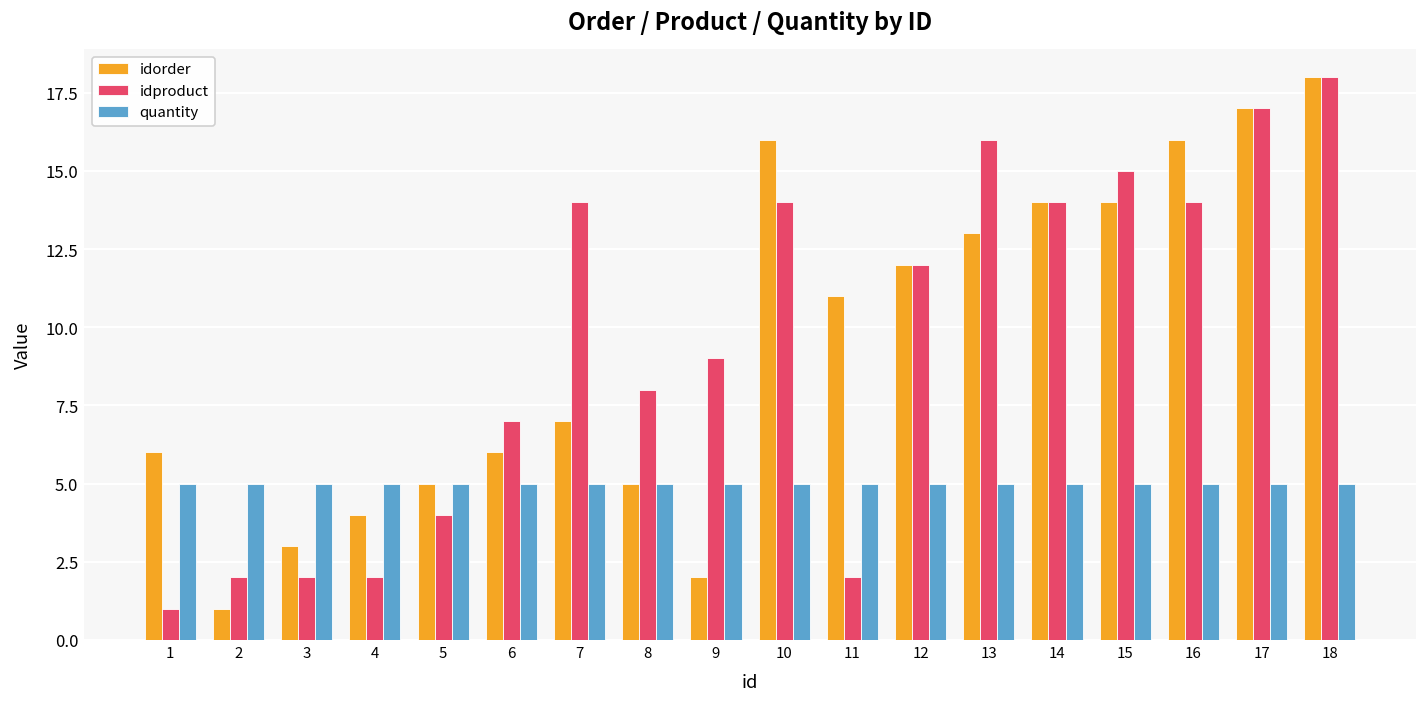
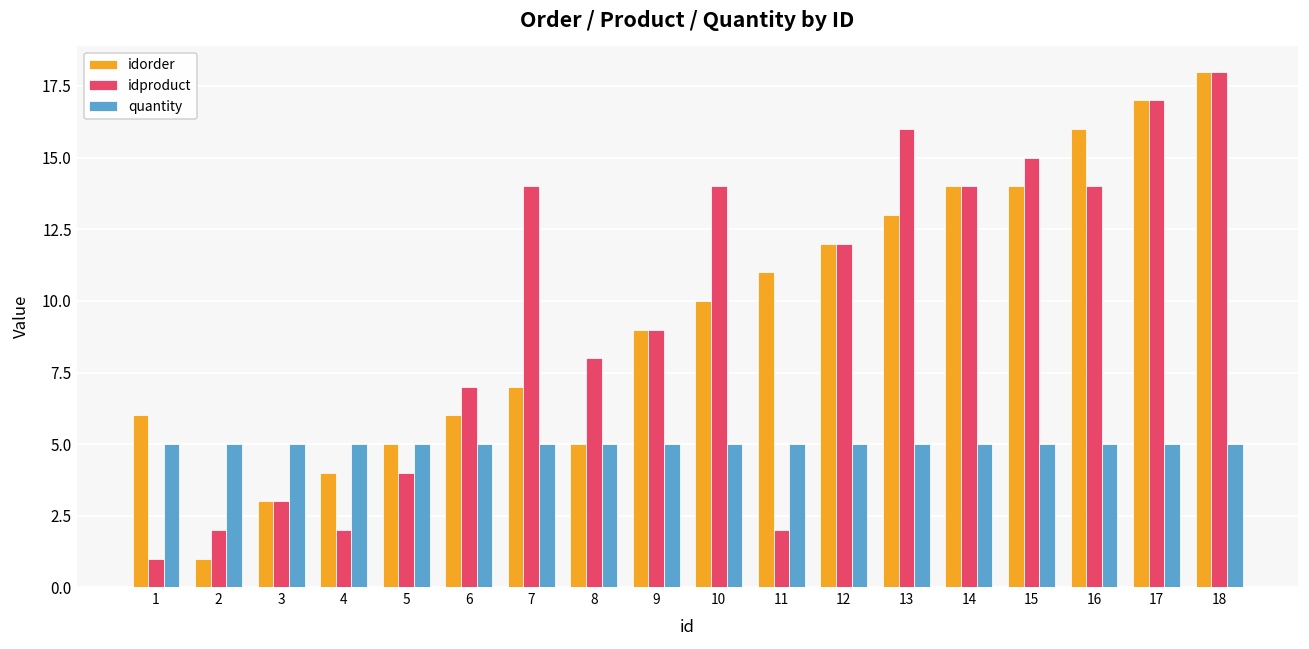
idproduct, 3: 2 -> 3
idorder, 9: 2 -> 9
idorder, 10: 16 -> 10
